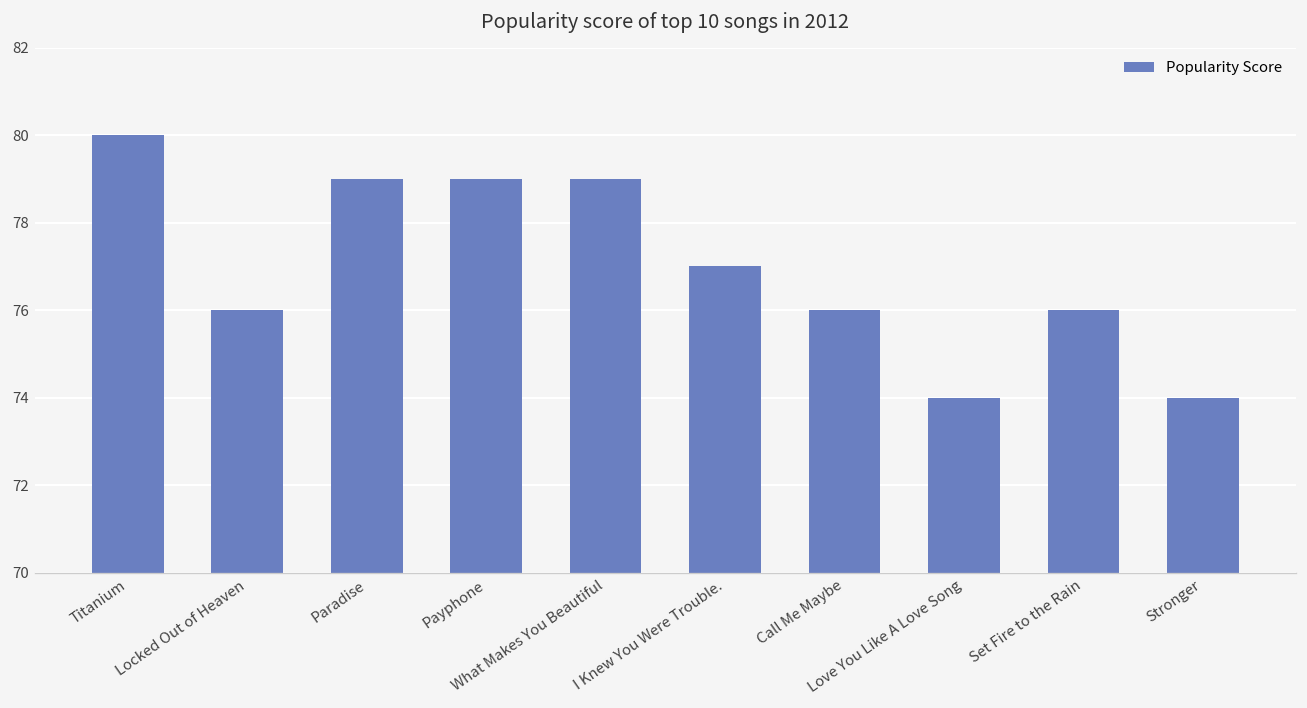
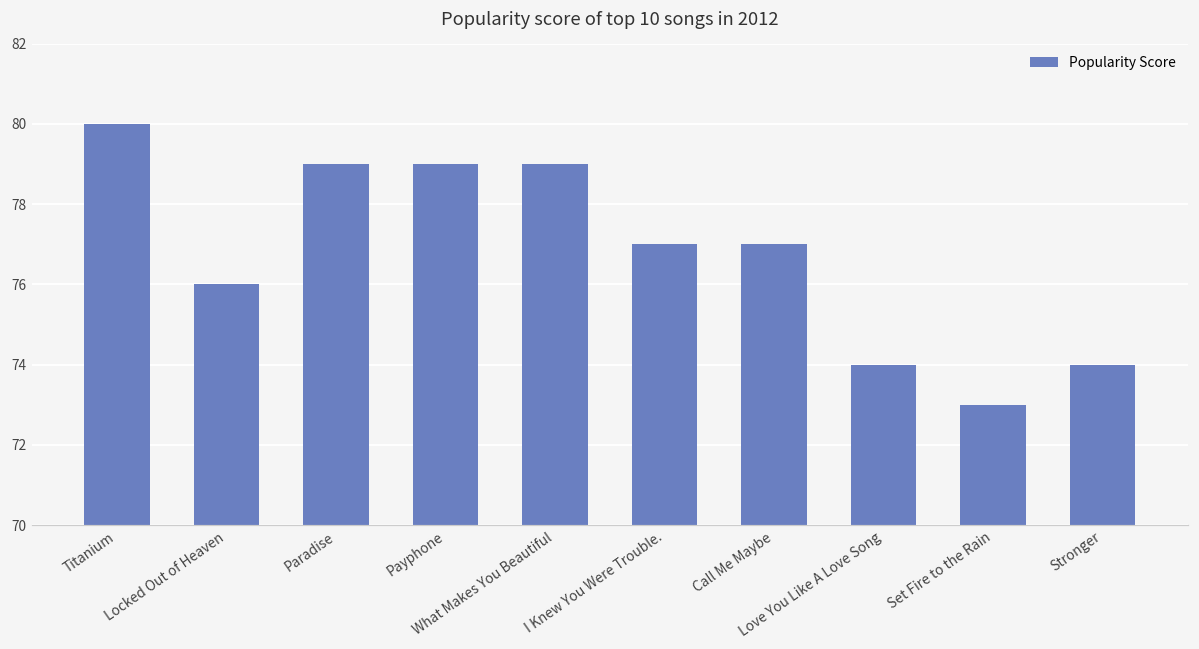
Call Me Maybe: 76 -> 77
Set Fire to the Rain: 76 -> 73
